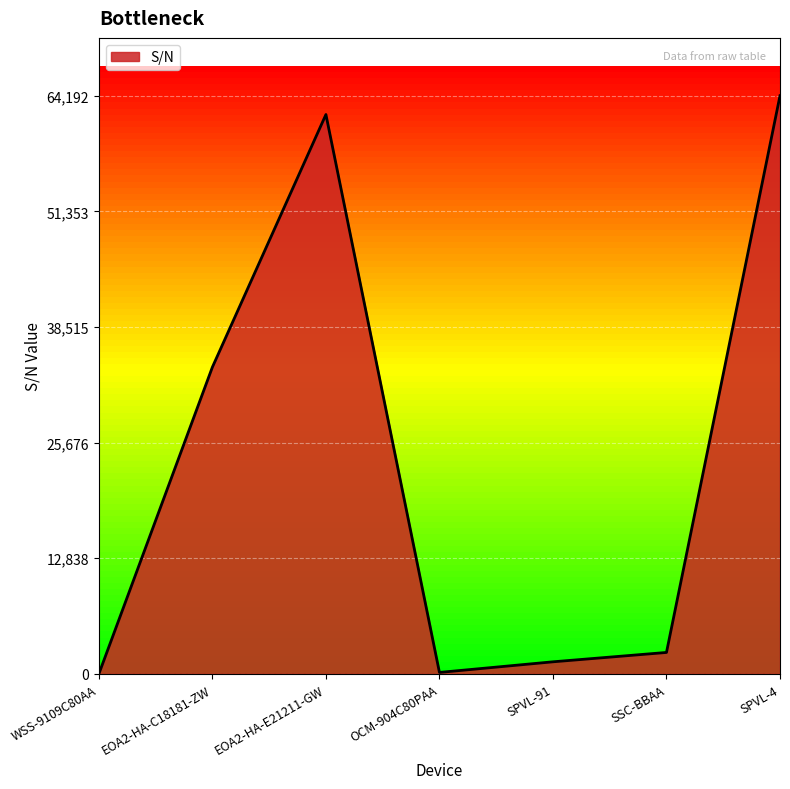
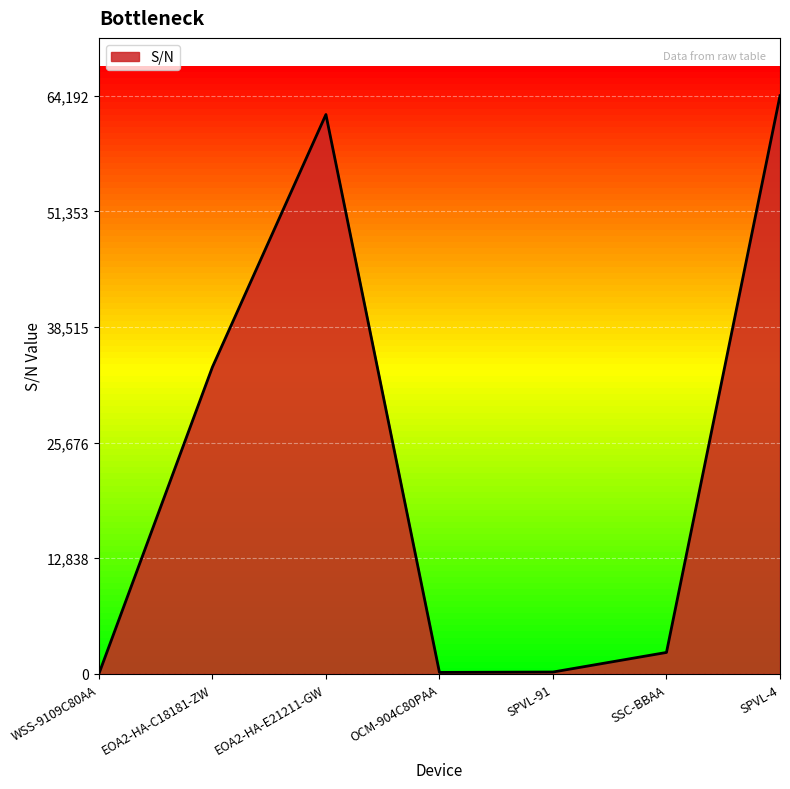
SPVL-91: 1,000 -> 0
